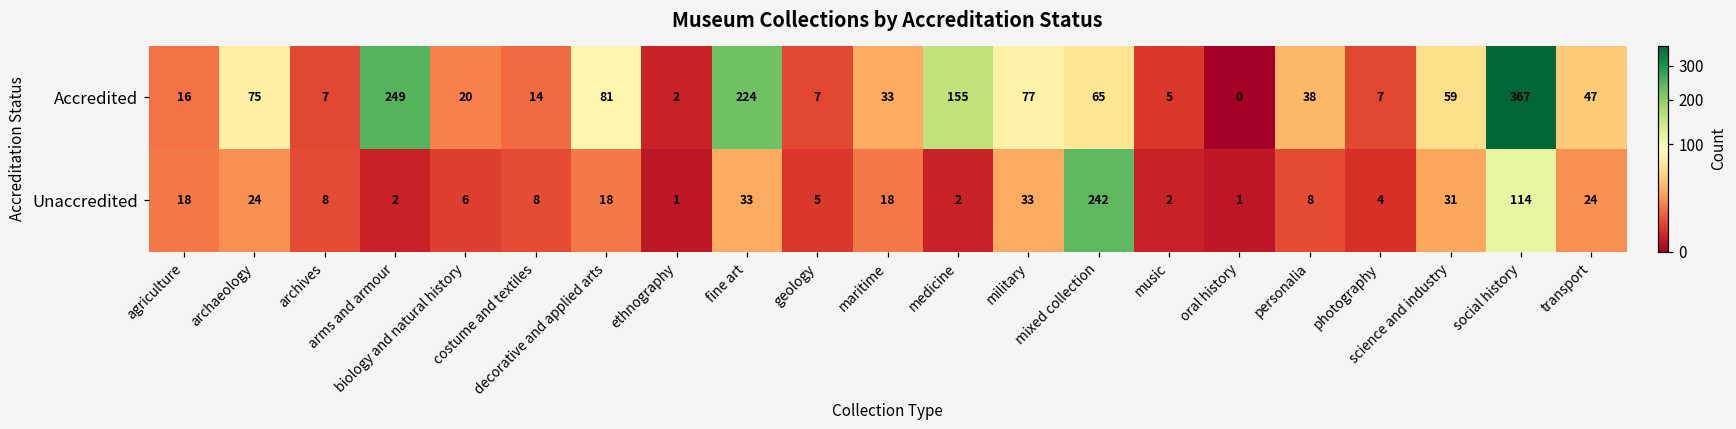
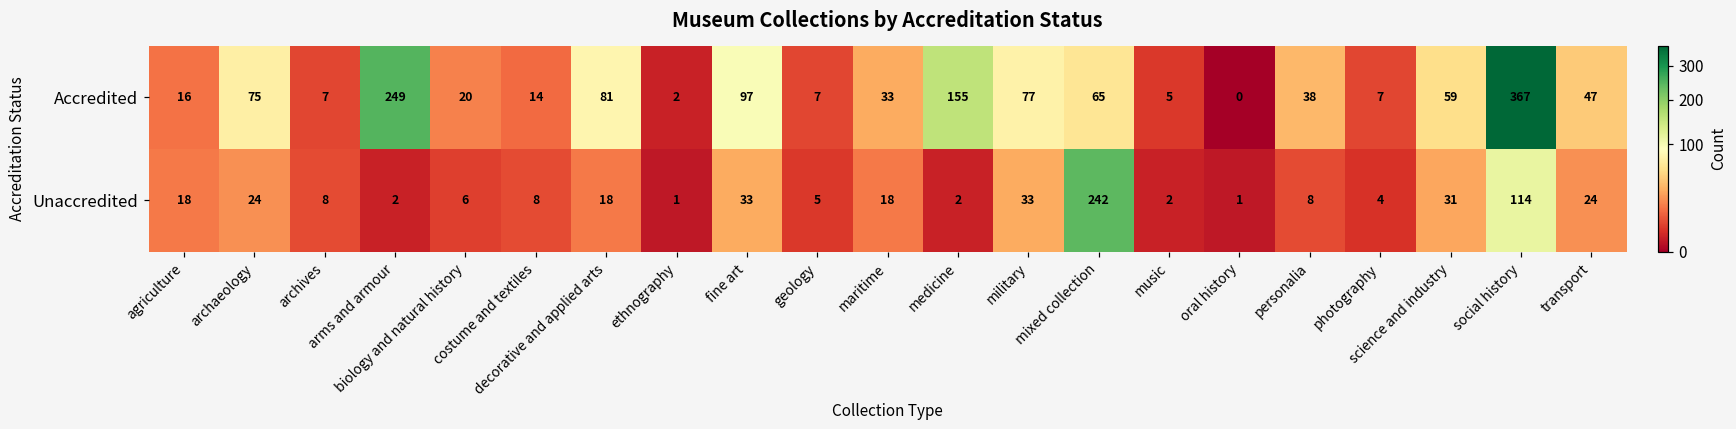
Accredited, fine art: 224 -> 97
